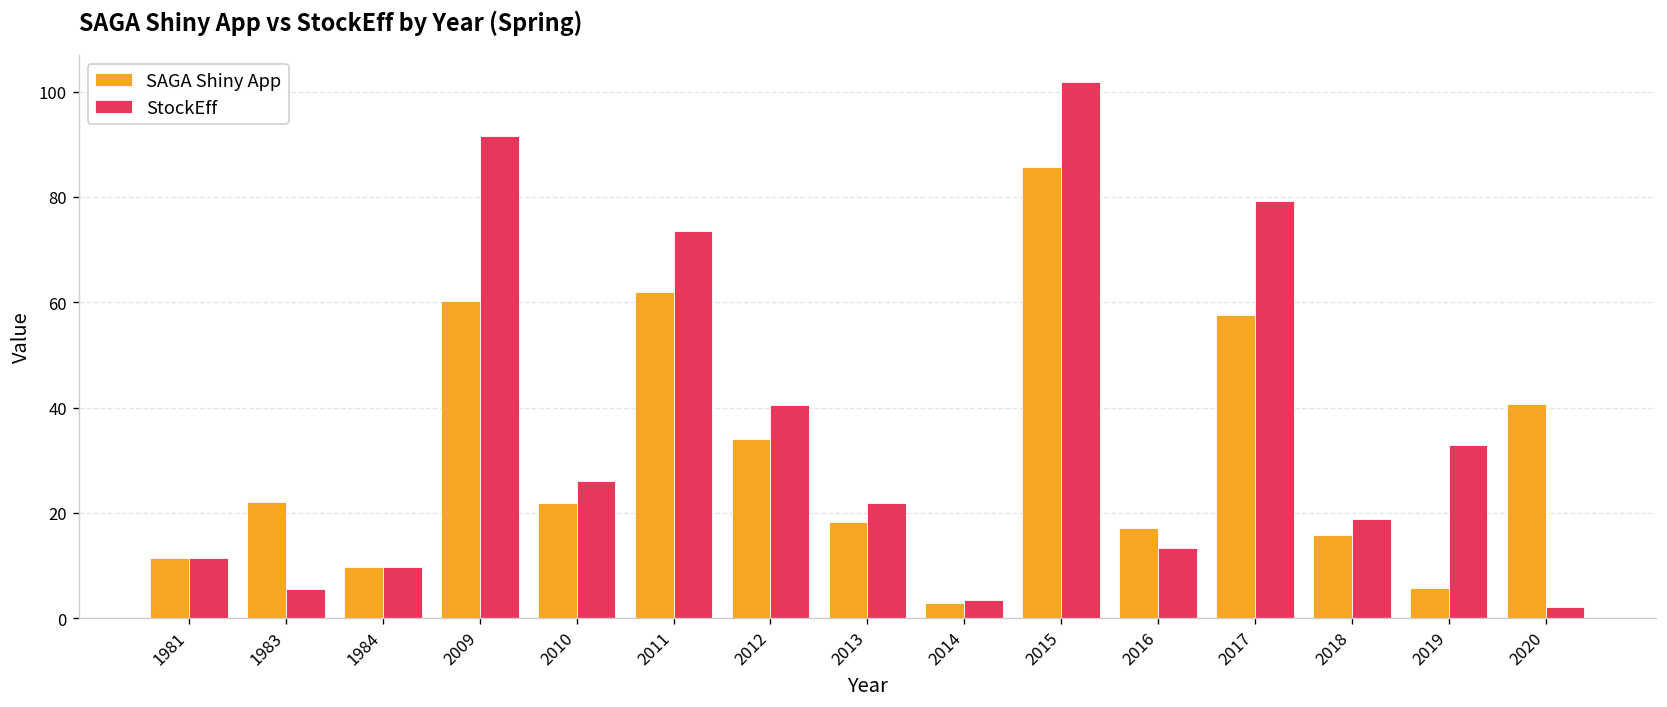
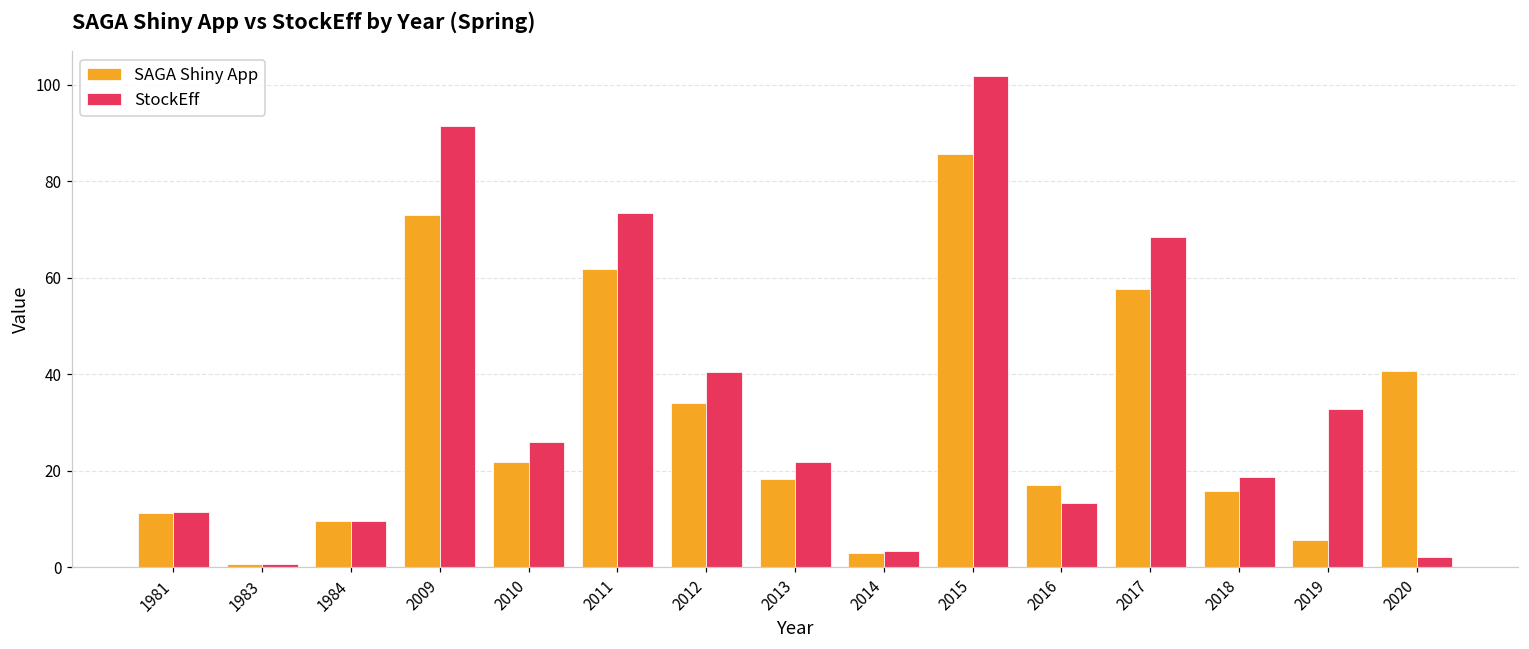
SAGA Shiny App, 1983: 22 -> 1
StockEff, 1983: 6 -> 1
SAGA Shiny App, 2009: 60 -> 73
StockEff, 2017: 79 -> 69
